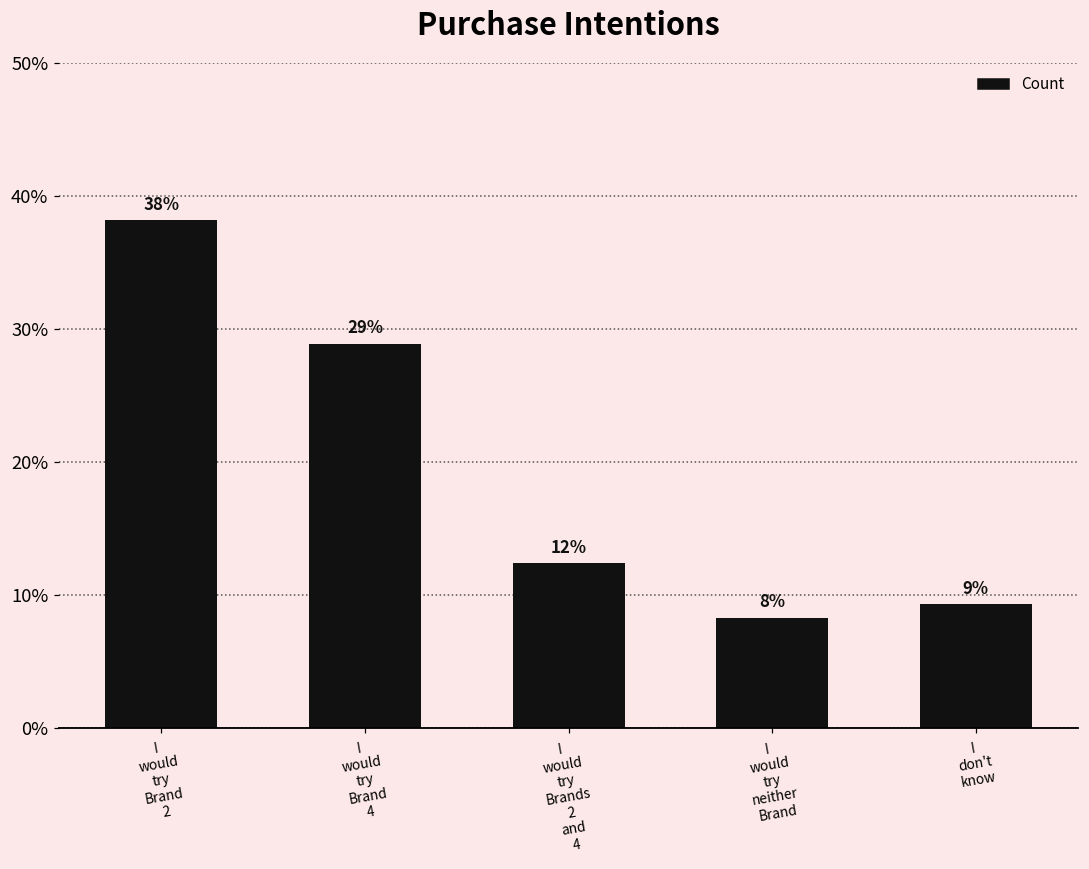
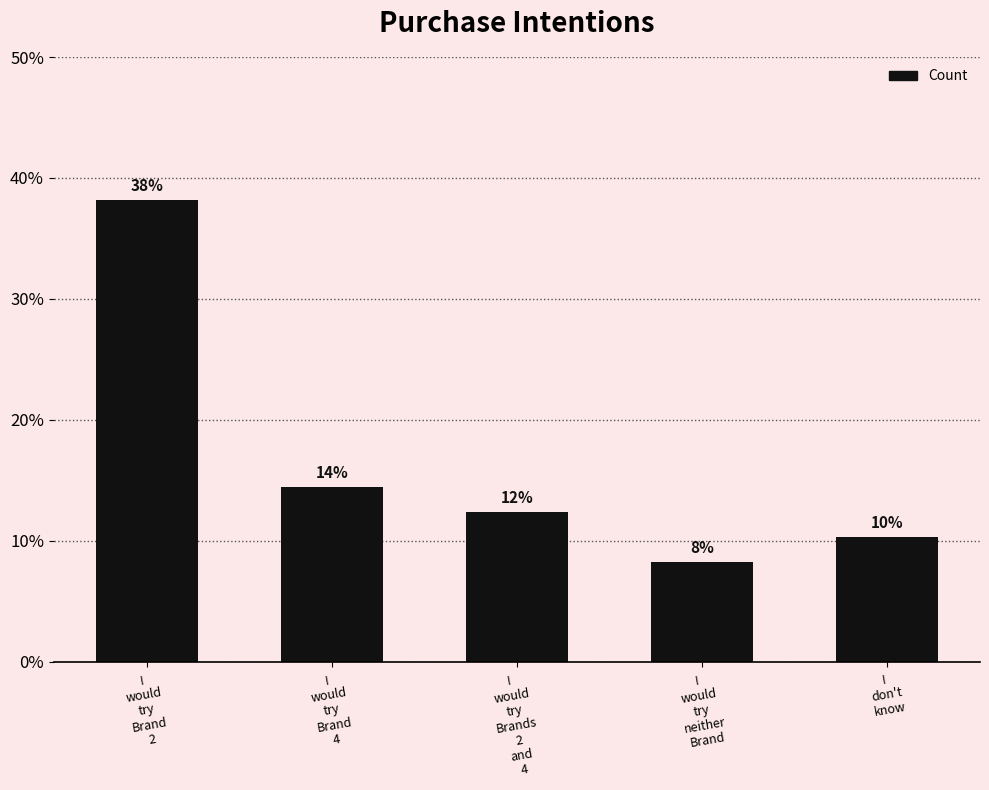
I would try Brand 4: 29% -> 14%
I don't know: 9% -> 10%
